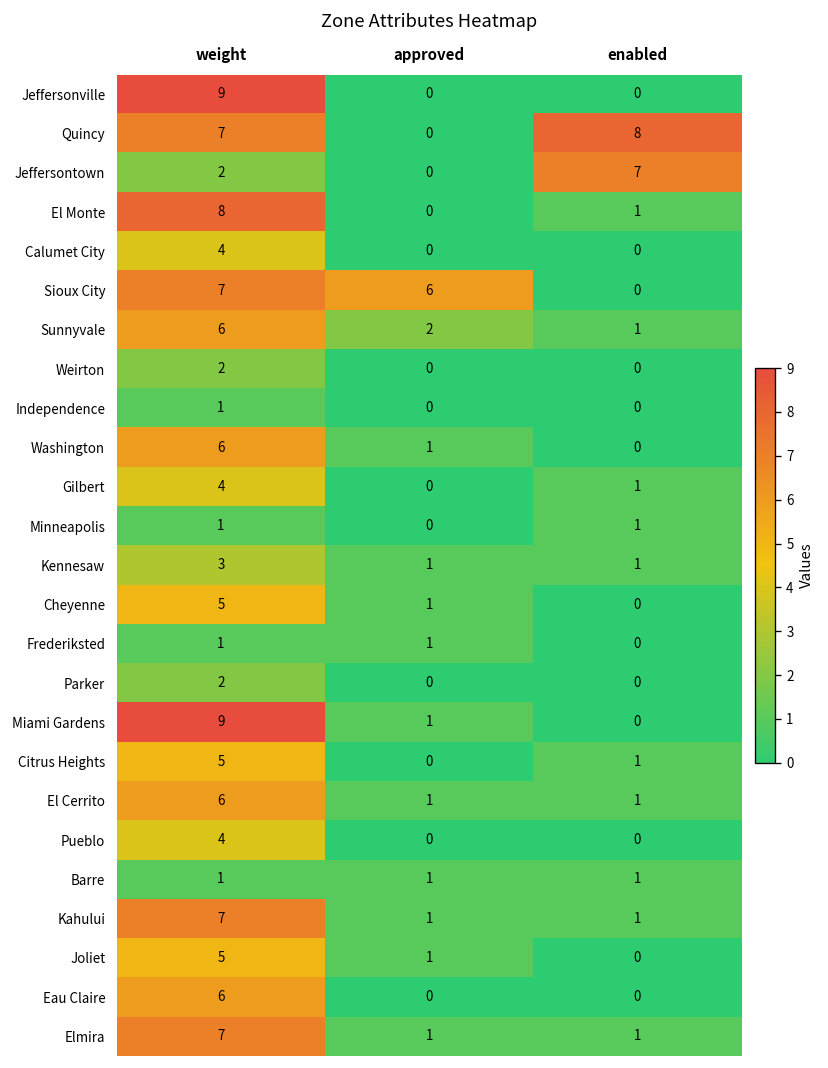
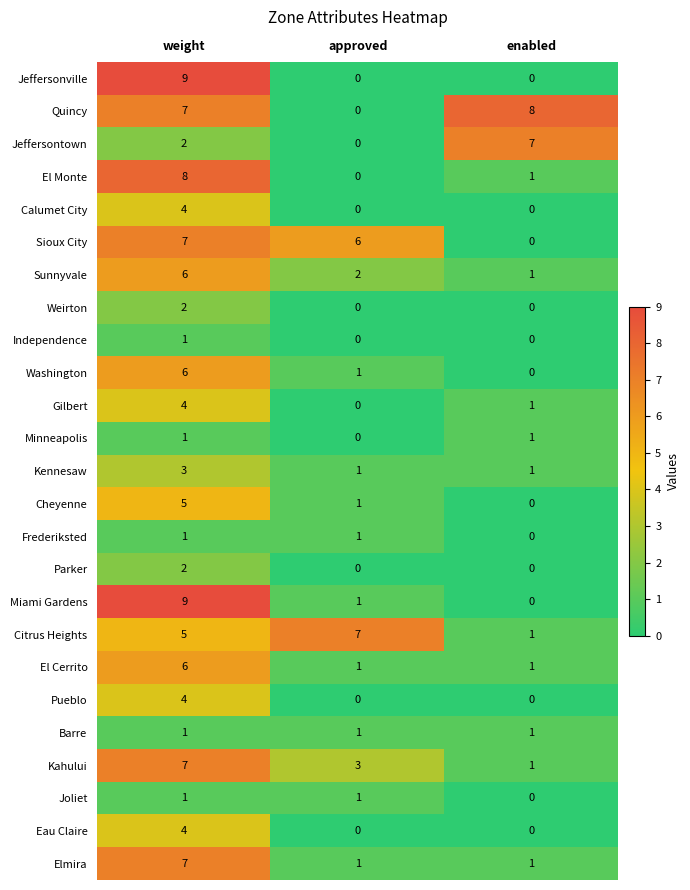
Citrus Heights, approved: 0 -> 7
Kahului, approved: 1 -> 3
Joliet, weight: 5 -> 1
Eau Claire, weight: 6 -> 4
